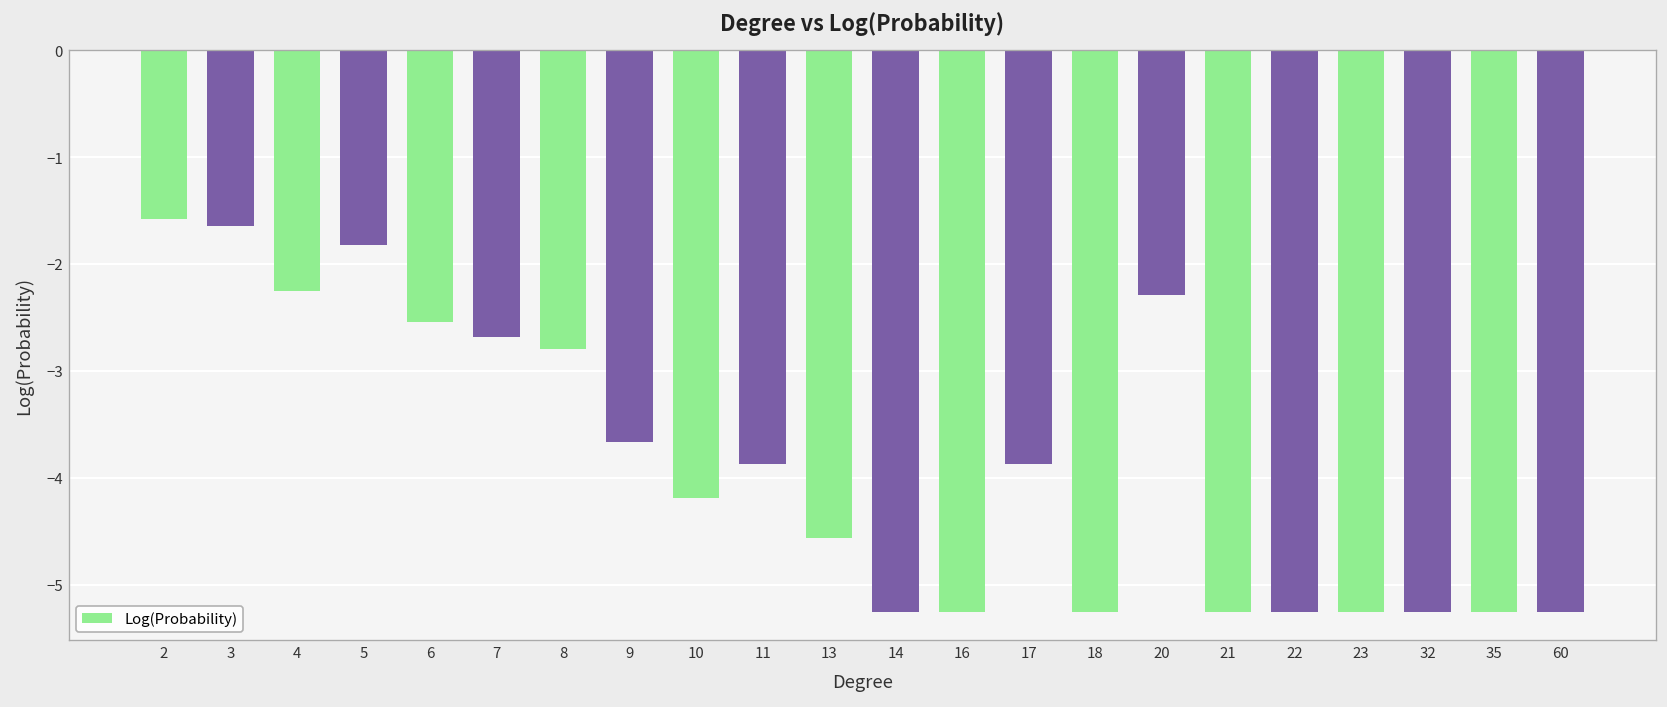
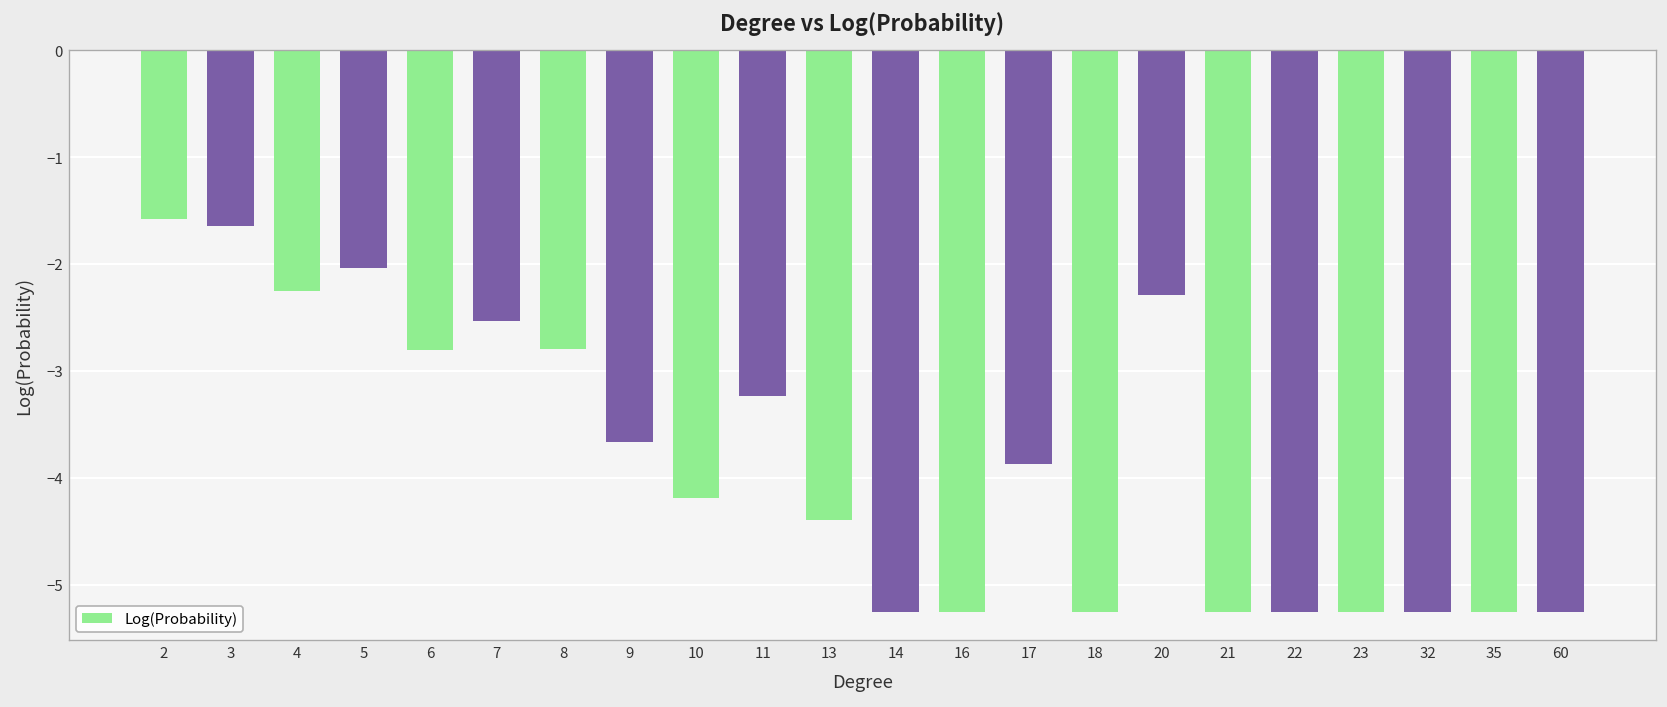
5: -1.8 -> -2.0
6: -2.5 -> -2.8
7: -2.7 -> -2.5
11: -3.9 -> -3.2
13: -4.6 -> -4.4
